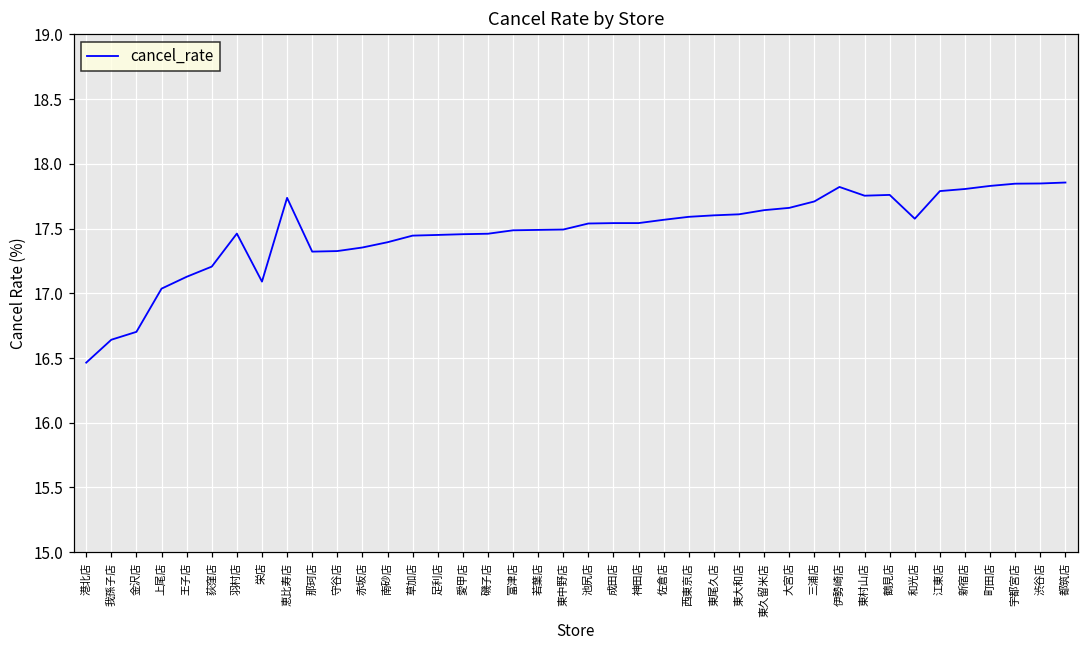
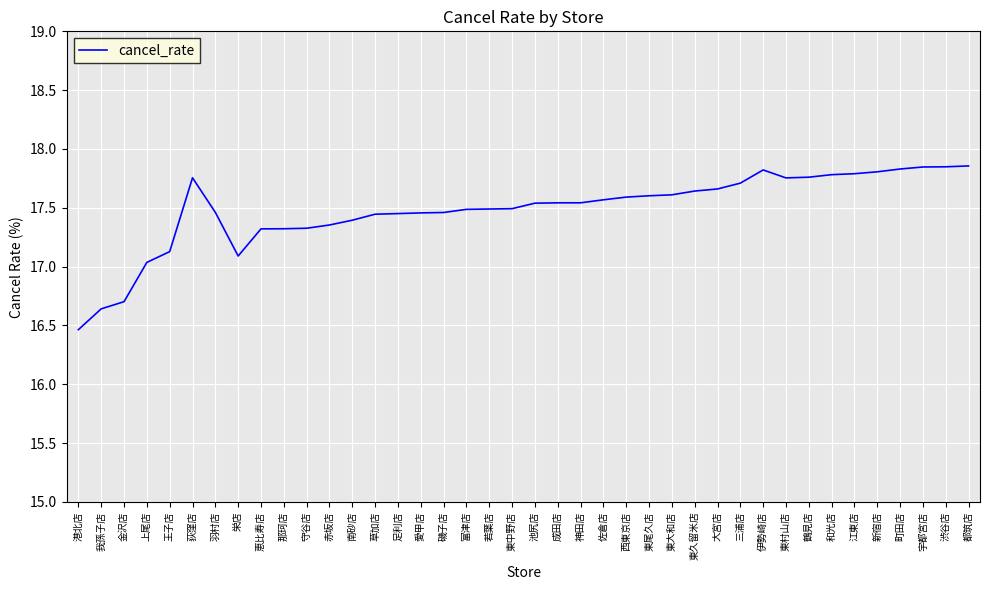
荻窪店: 17.21 -> 17.76
恵比寿店: 17.74 -> 17.32
和光店: 17.58 -> 17.78
